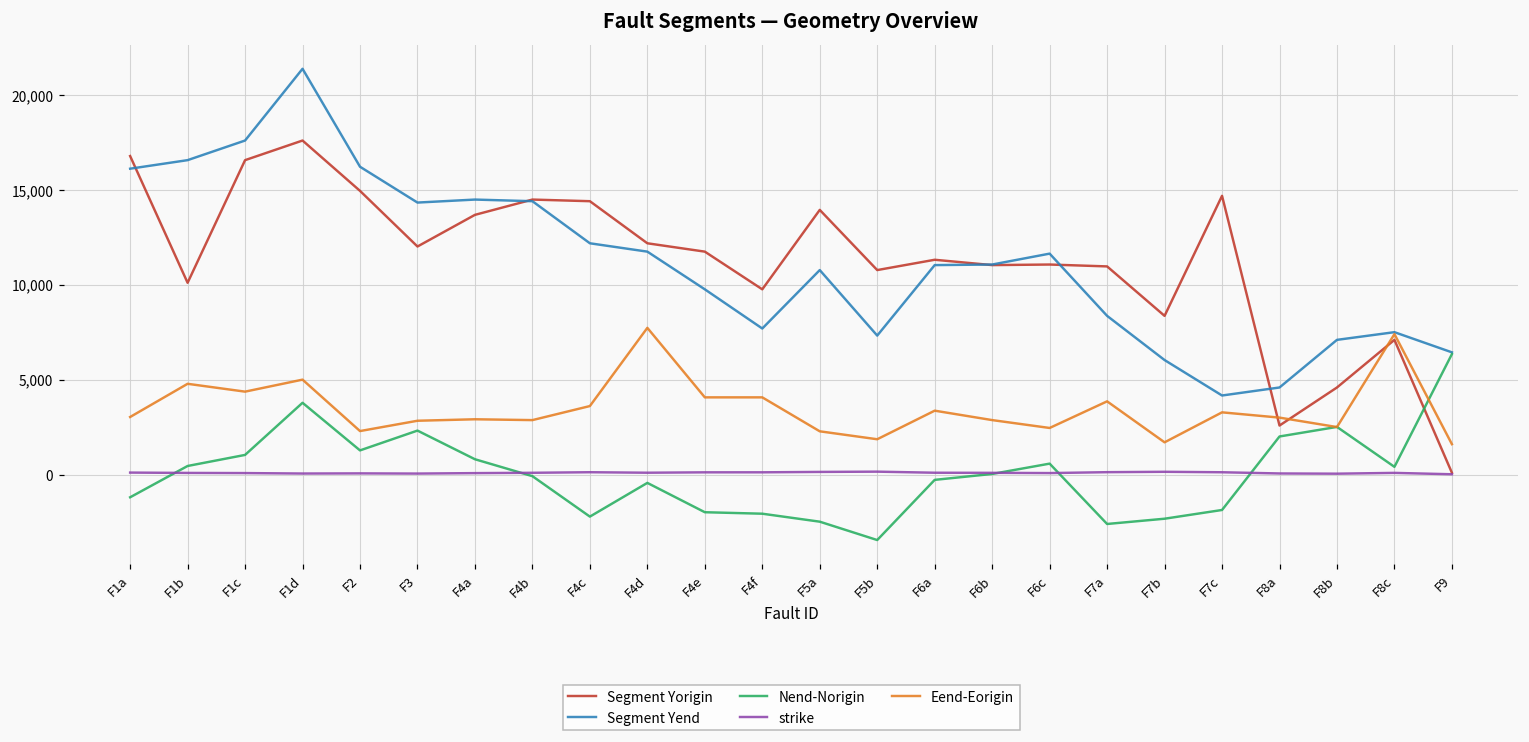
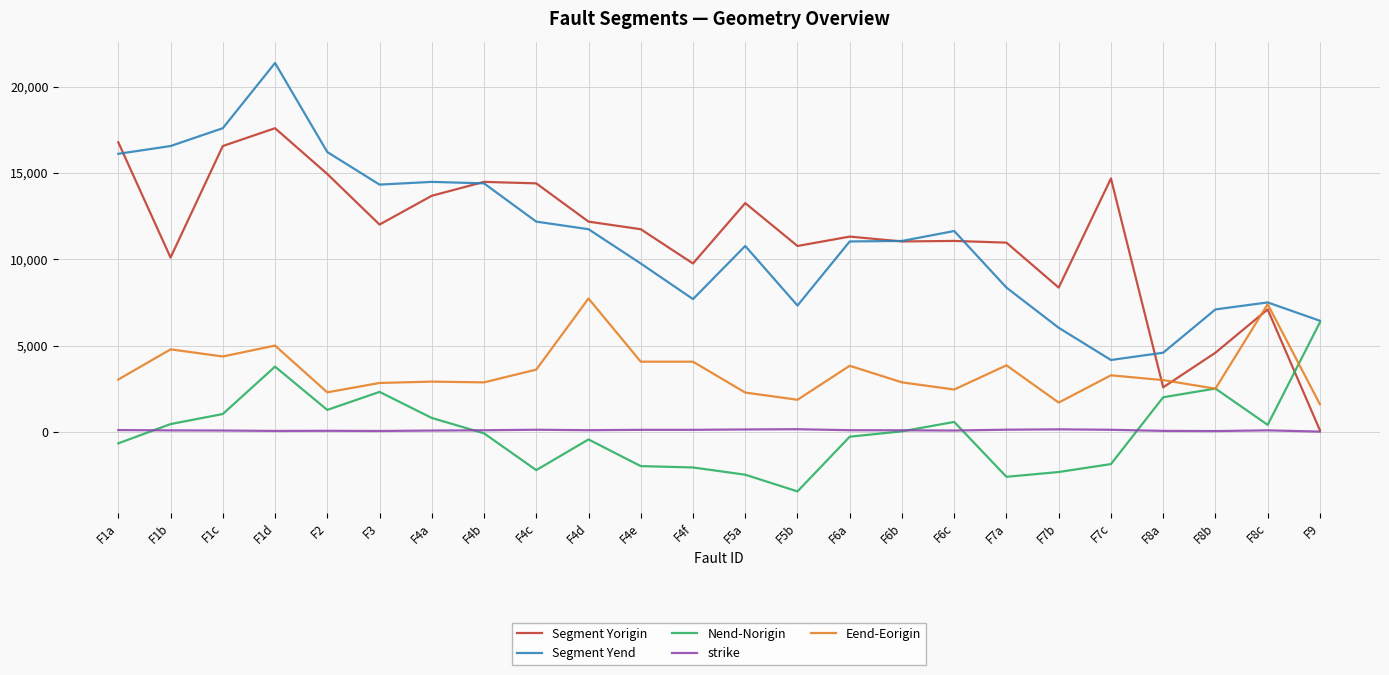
Nend-Norigin, F1a: -1,200 -> -700
Segment Yorigin, F5a: 13,900 -> 13,300
Eend-Eorigin, F6a: 3,400 -> 3,800
